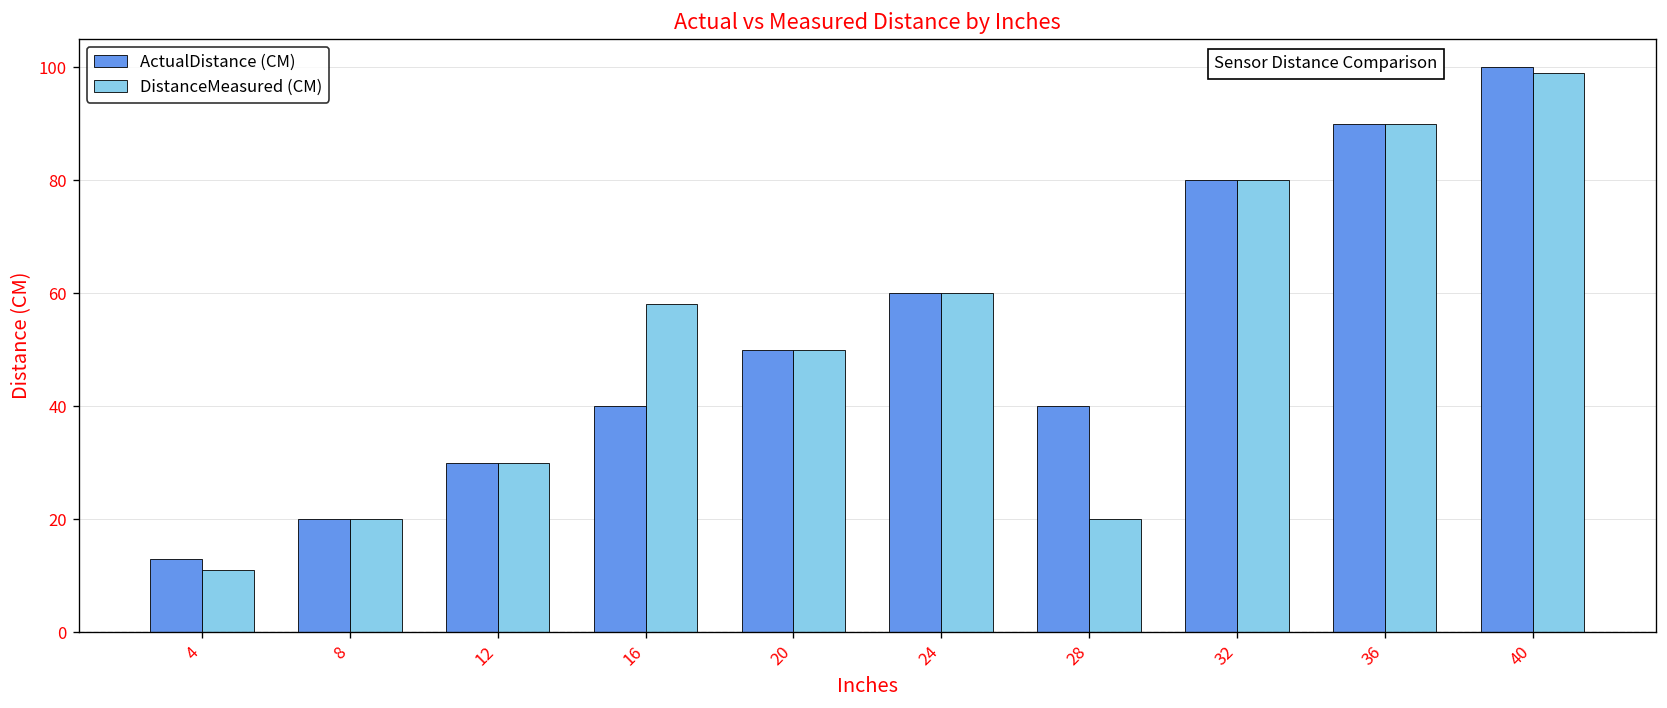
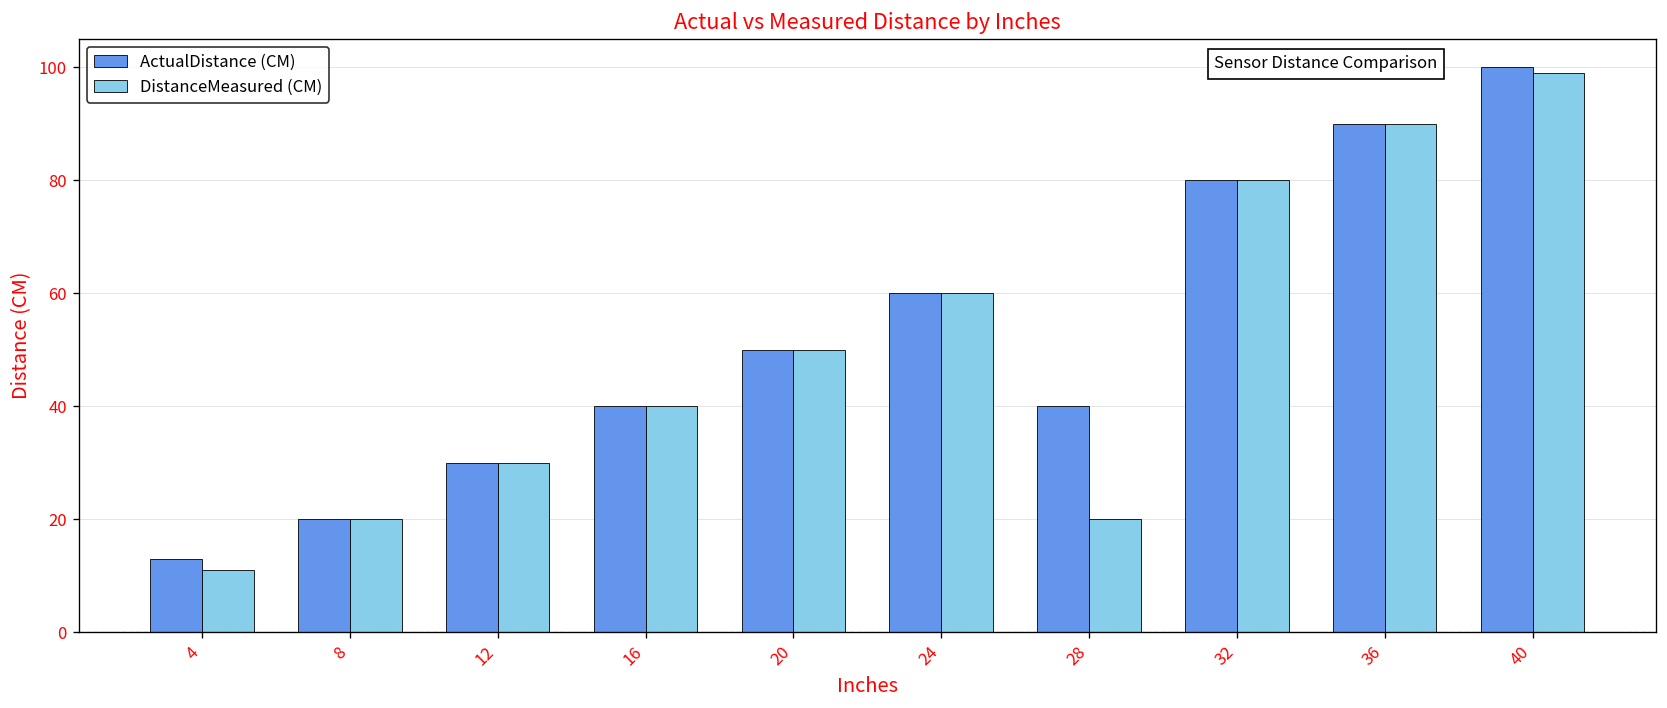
DistanceMeasured (CM), 16: 58 -> 40
